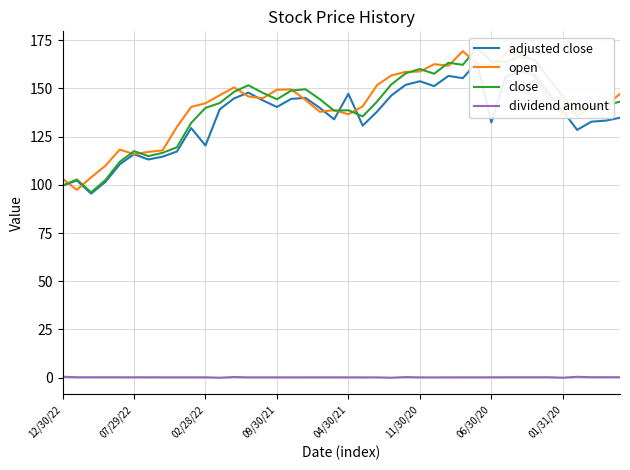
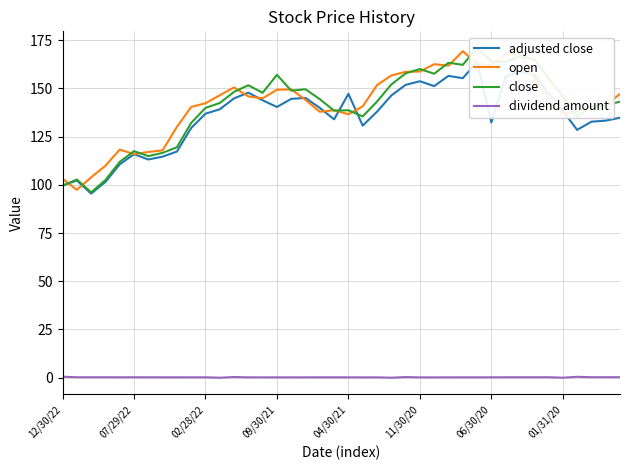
adjusted close, 02/28/22: 120 -> 137
close, 09/30/21: 144 -> 157
